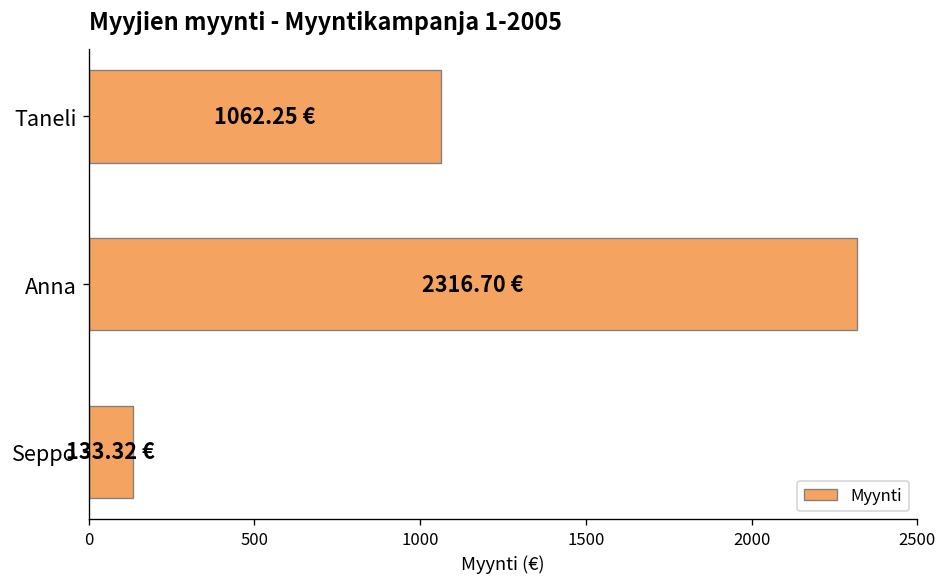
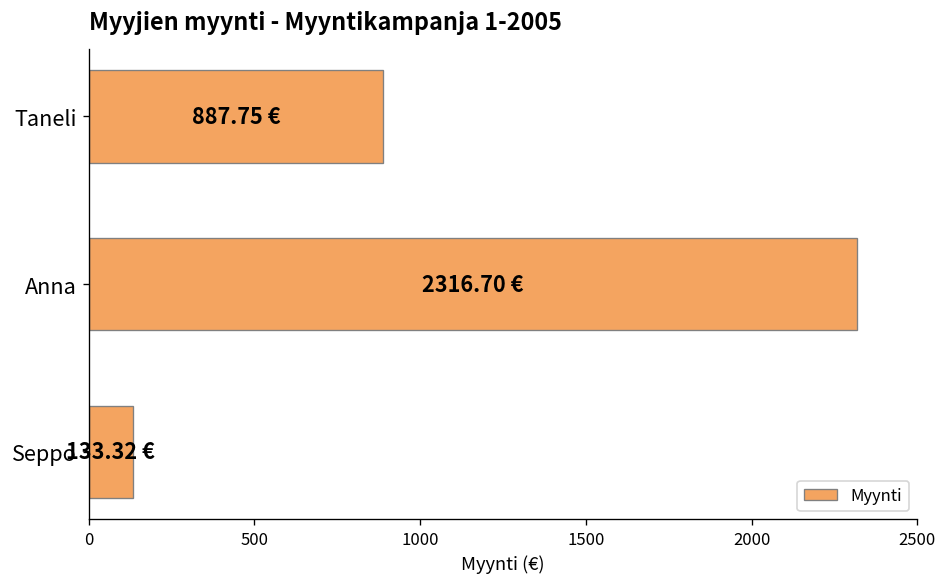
Taneli: 1062.25 -> 887.75
